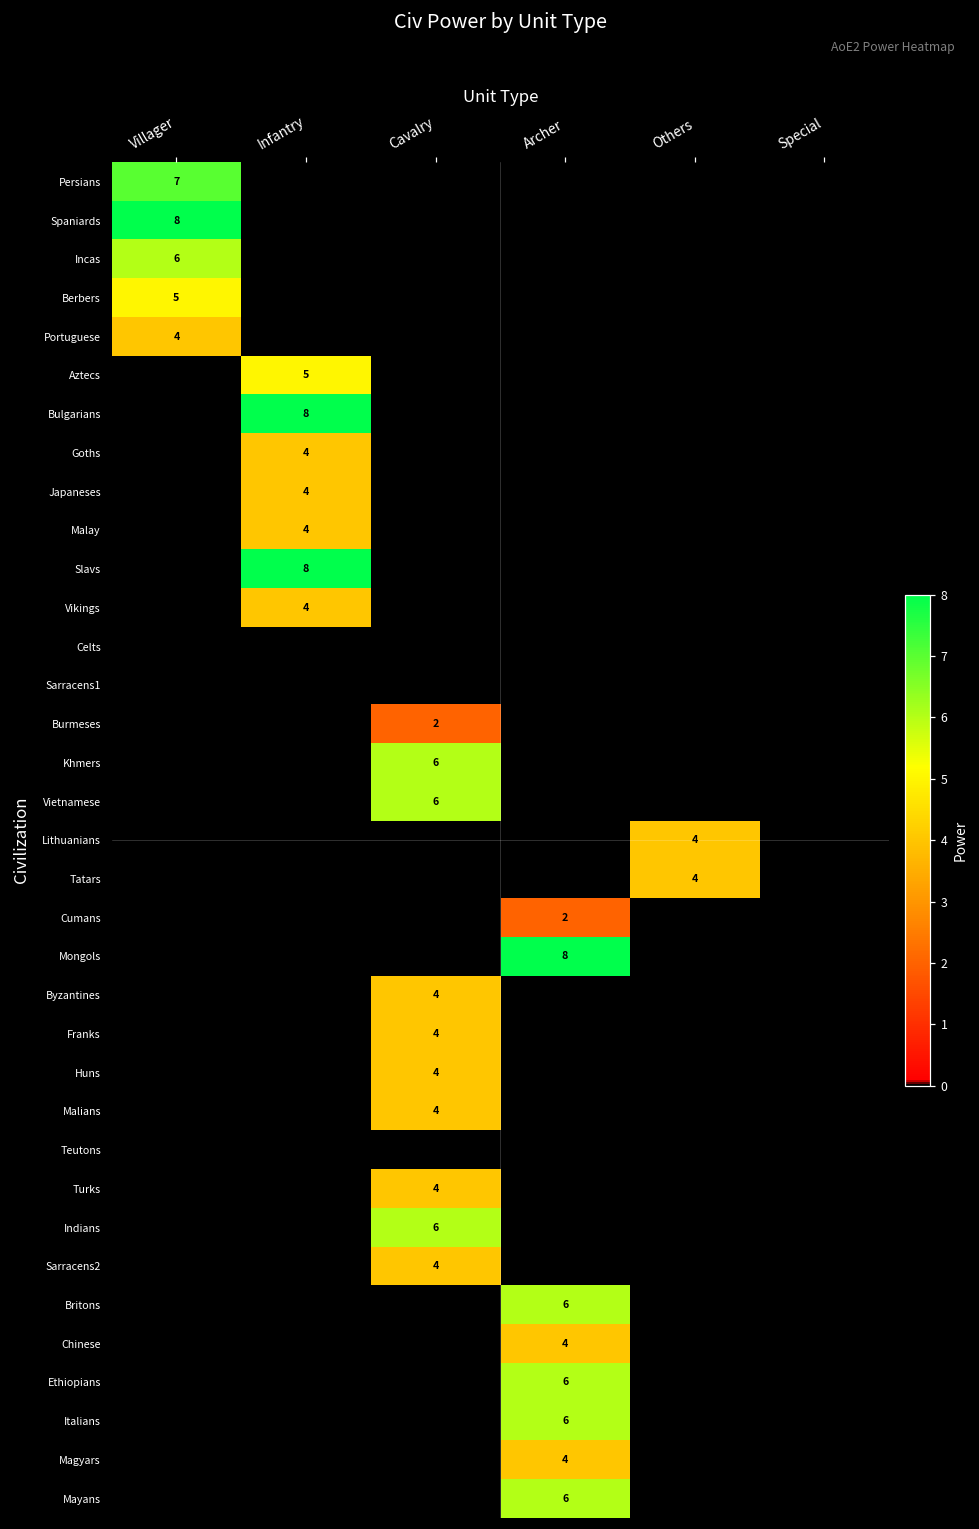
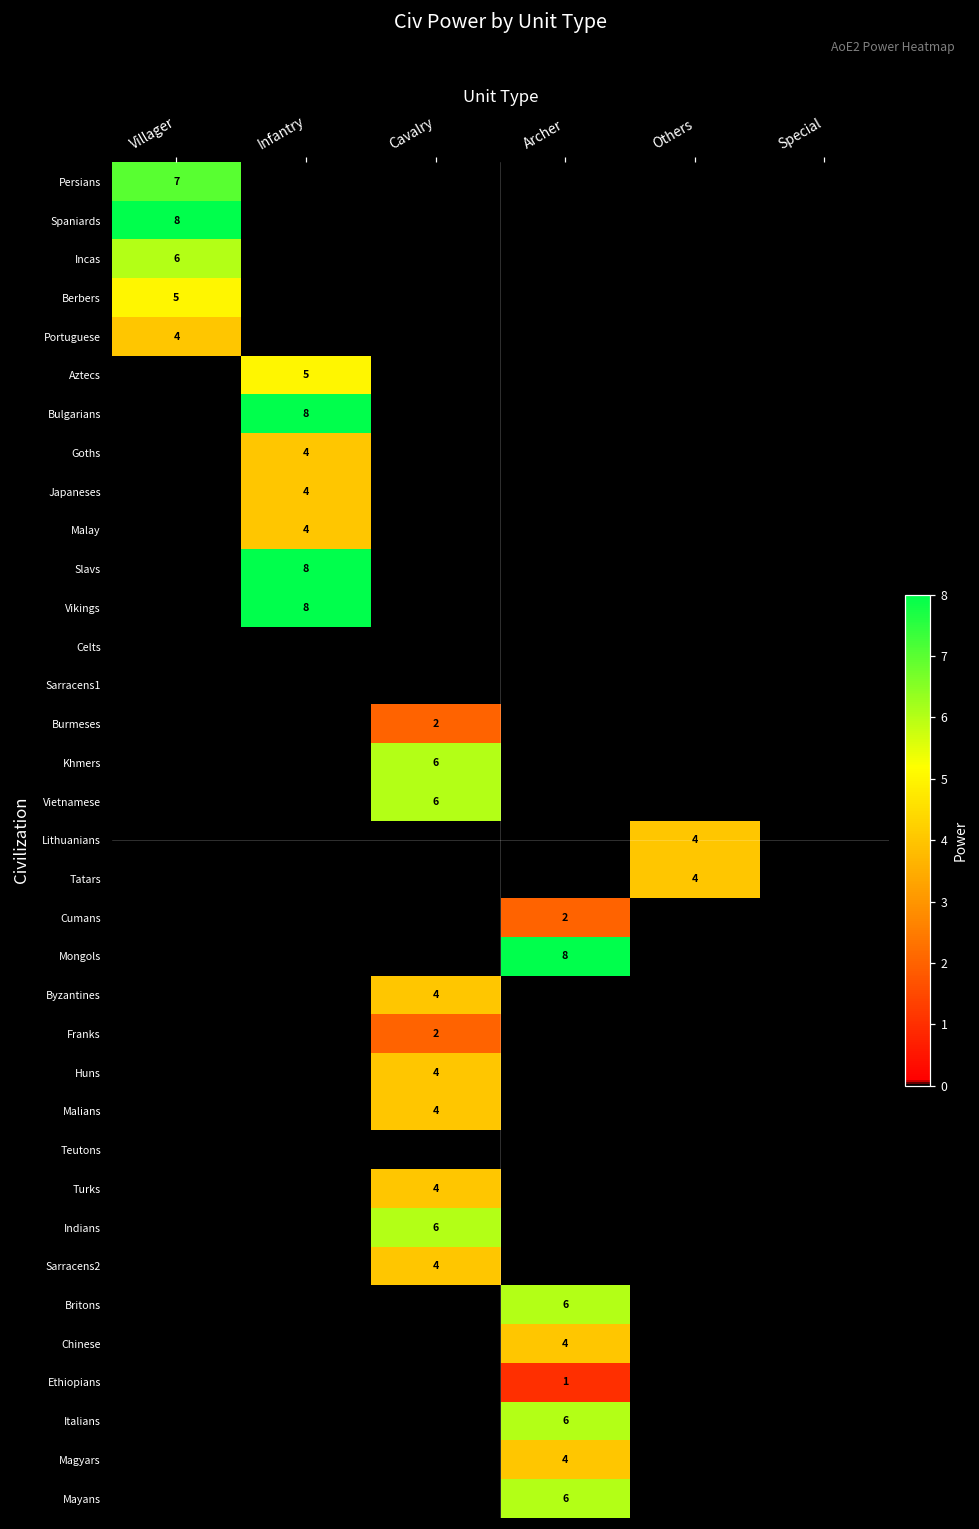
Vikings, Infantry: 4 -> 8
Franks, Cavalry: 4 -> 2
Ethiopians, Archer: 6 -> 1
